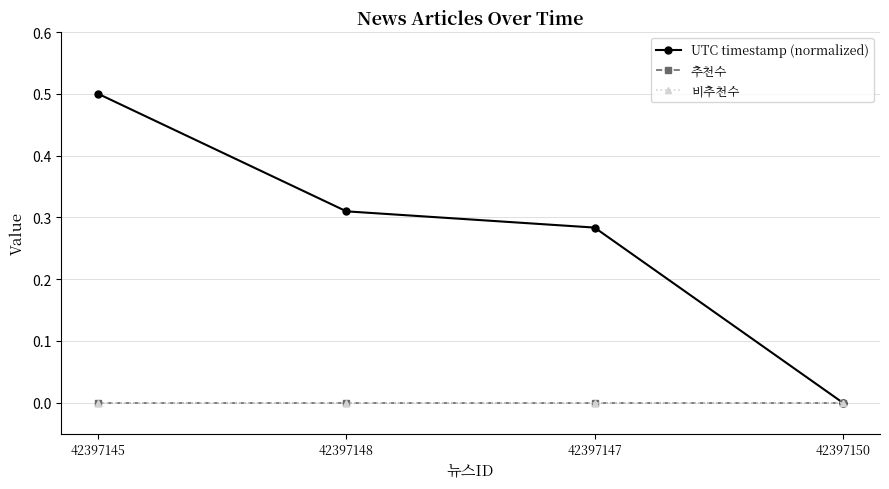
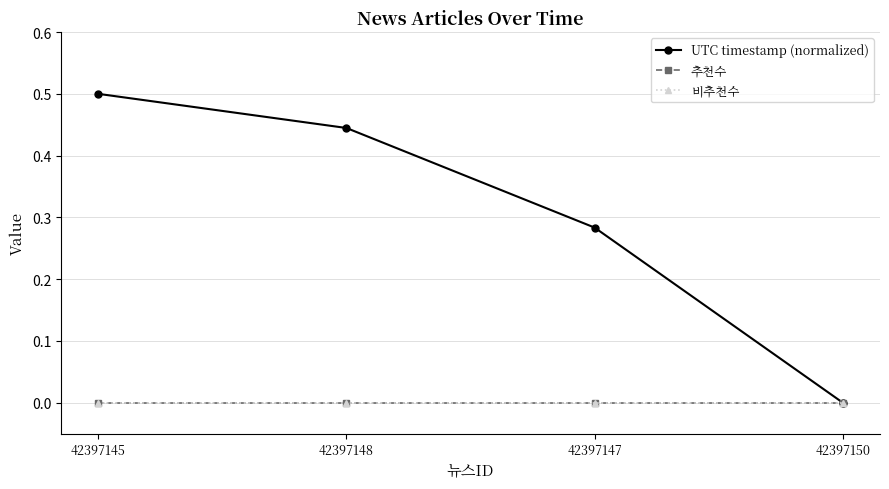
UTC timestamp (normalized), 42397148: 0.31 -> 0.44
